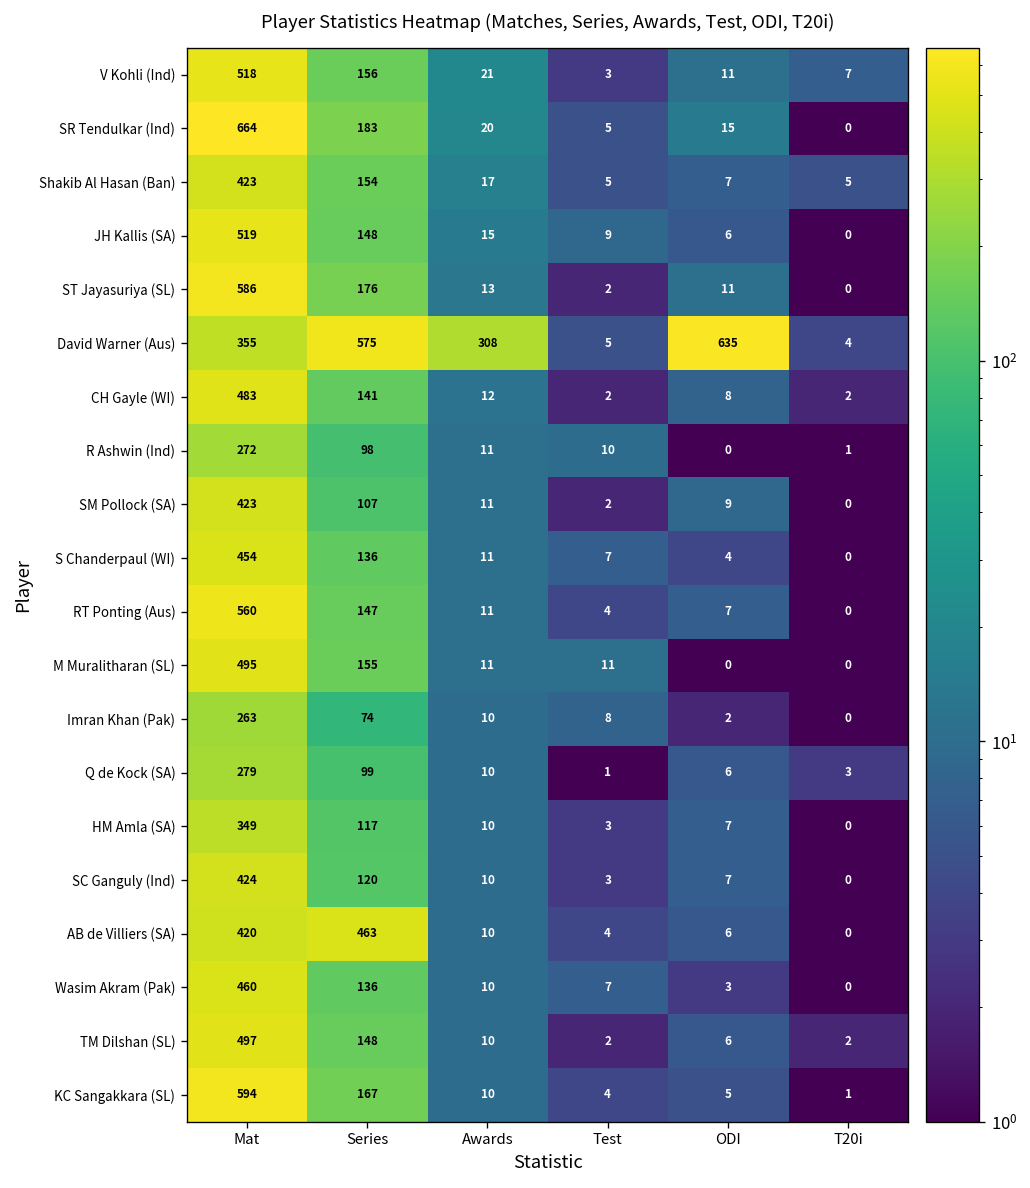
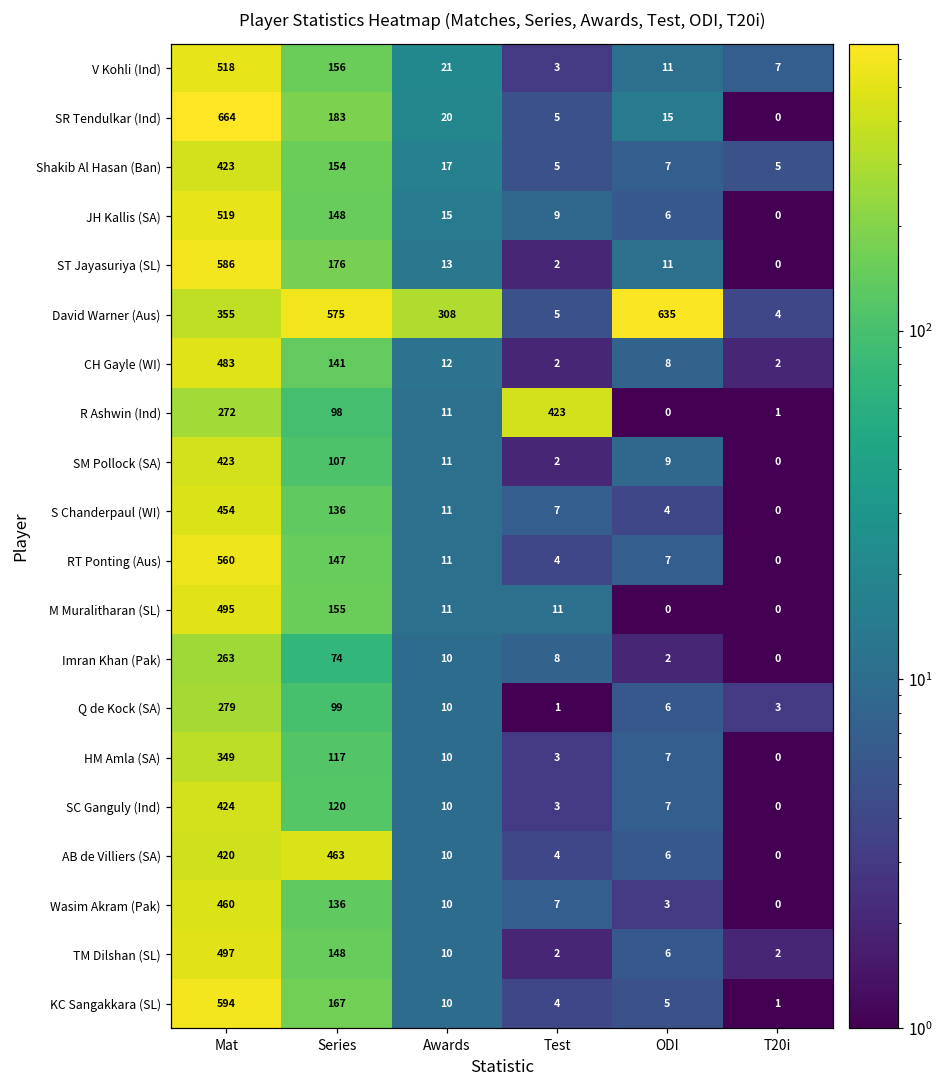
R Ashwin (Ind), Test: 10 -> 423
